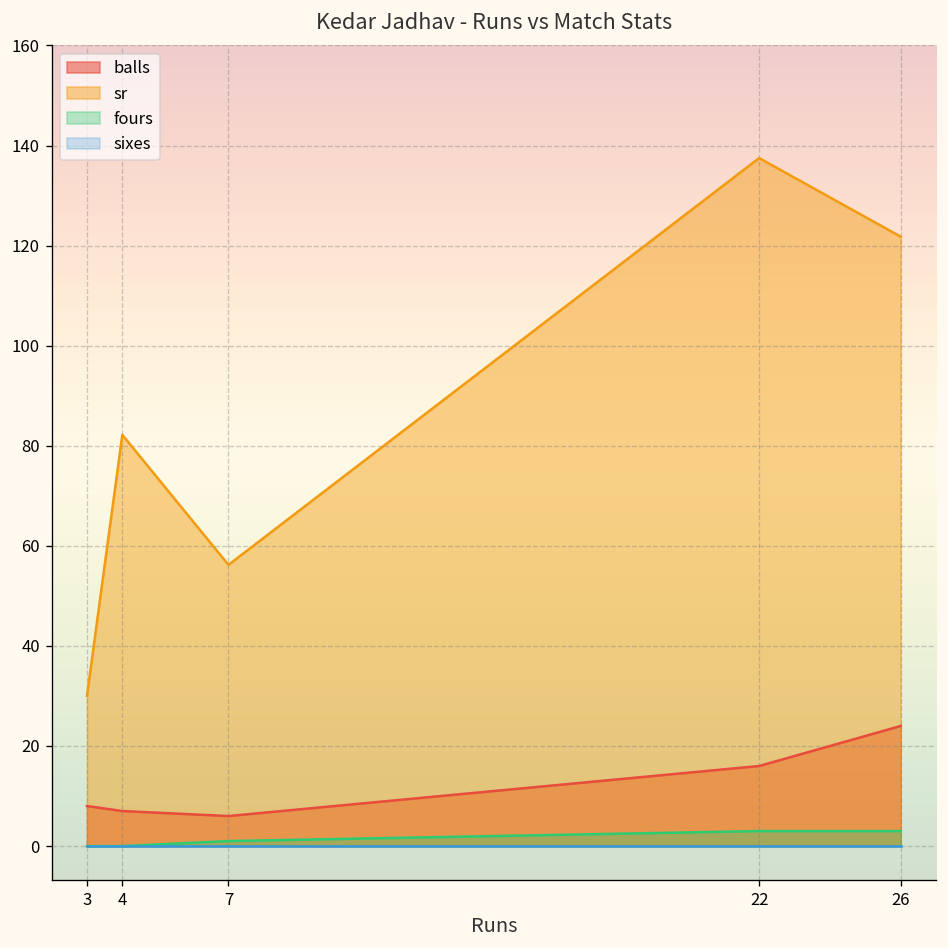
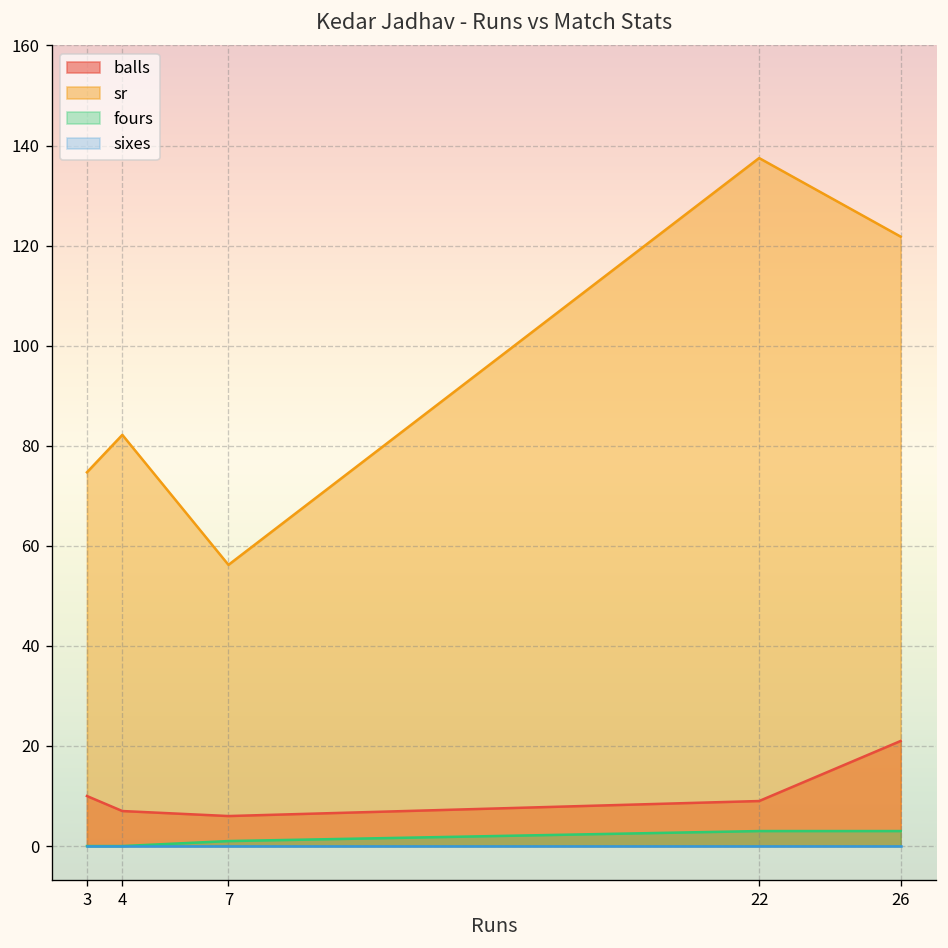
balls, 3: 8 -> 10
sr, 3: 30 -> 75
balls, 22: 16 -> 9
balls, 26: 24 -> 21
